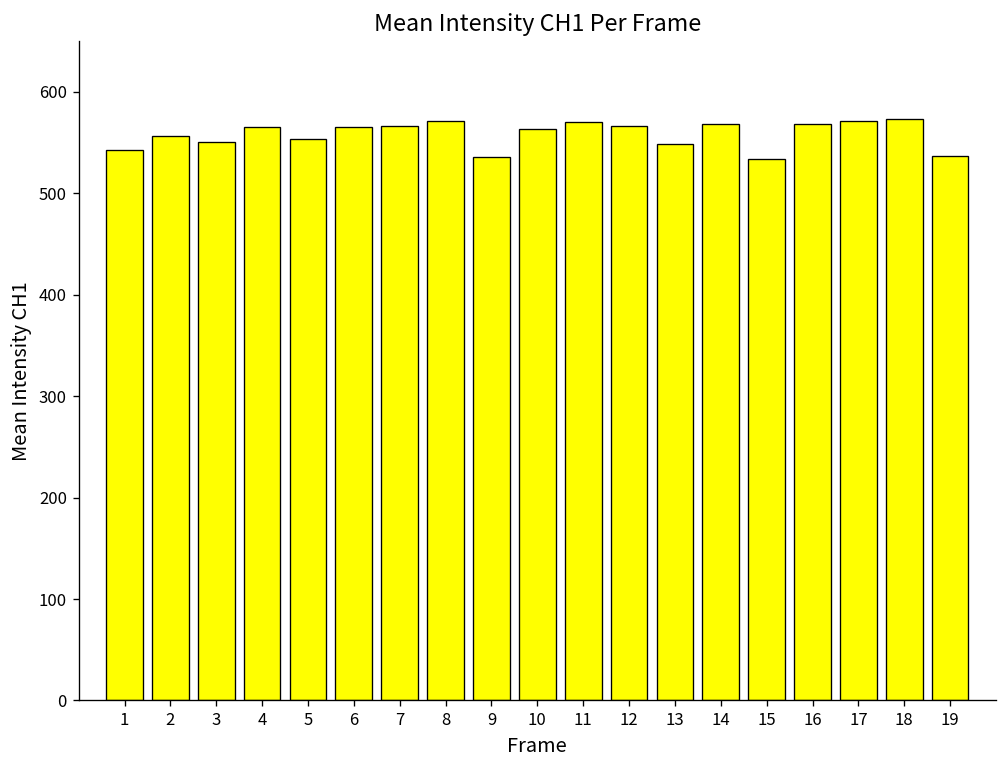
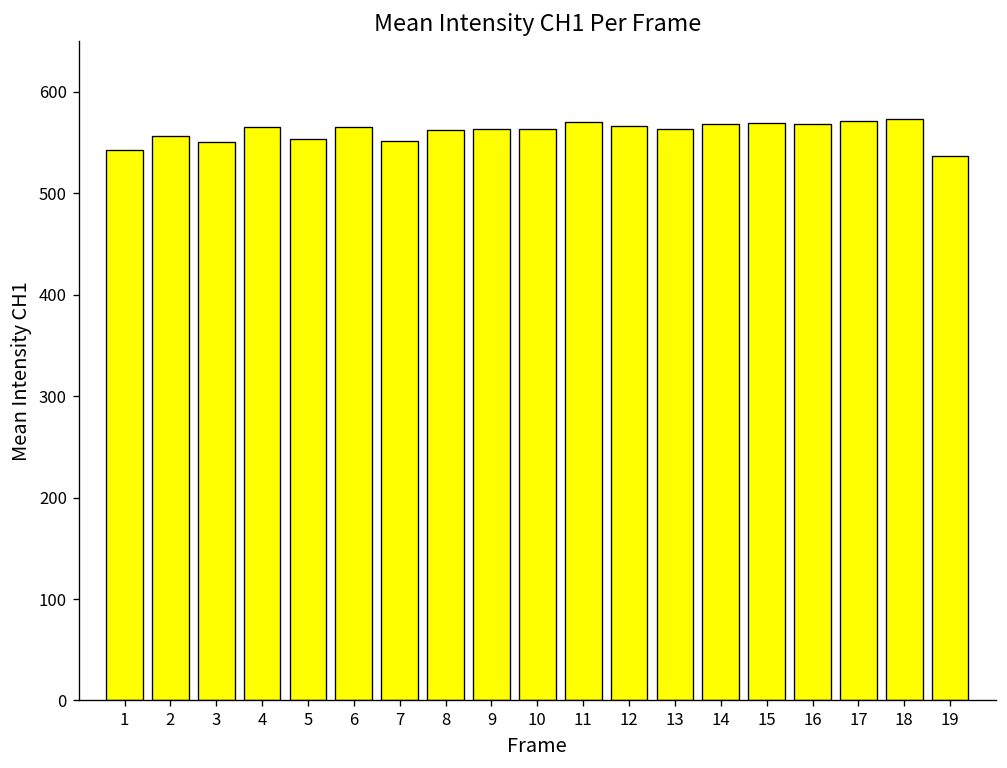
7: 570 -> 550
8: 570 -> 560
9: 540 -> 560
13: 550 -> 560
15: 530 -> 570
